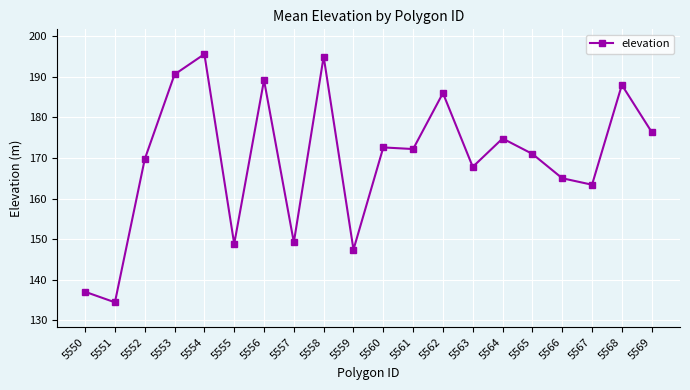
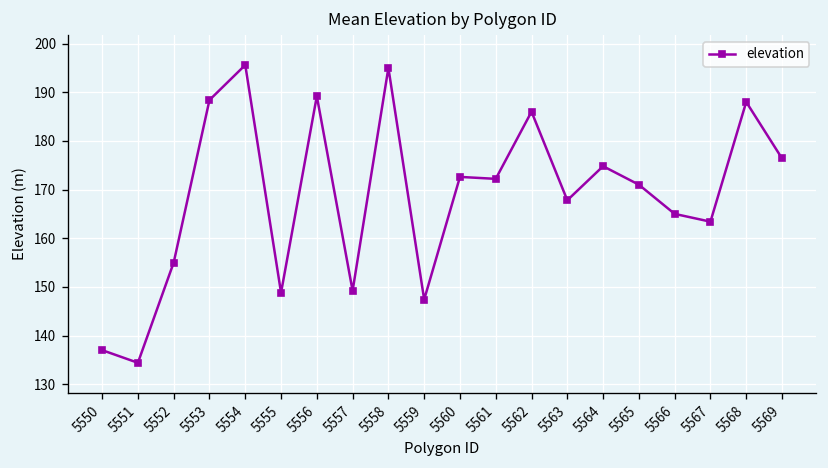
5552: 170 -> 155
5553: 191 -> 188
